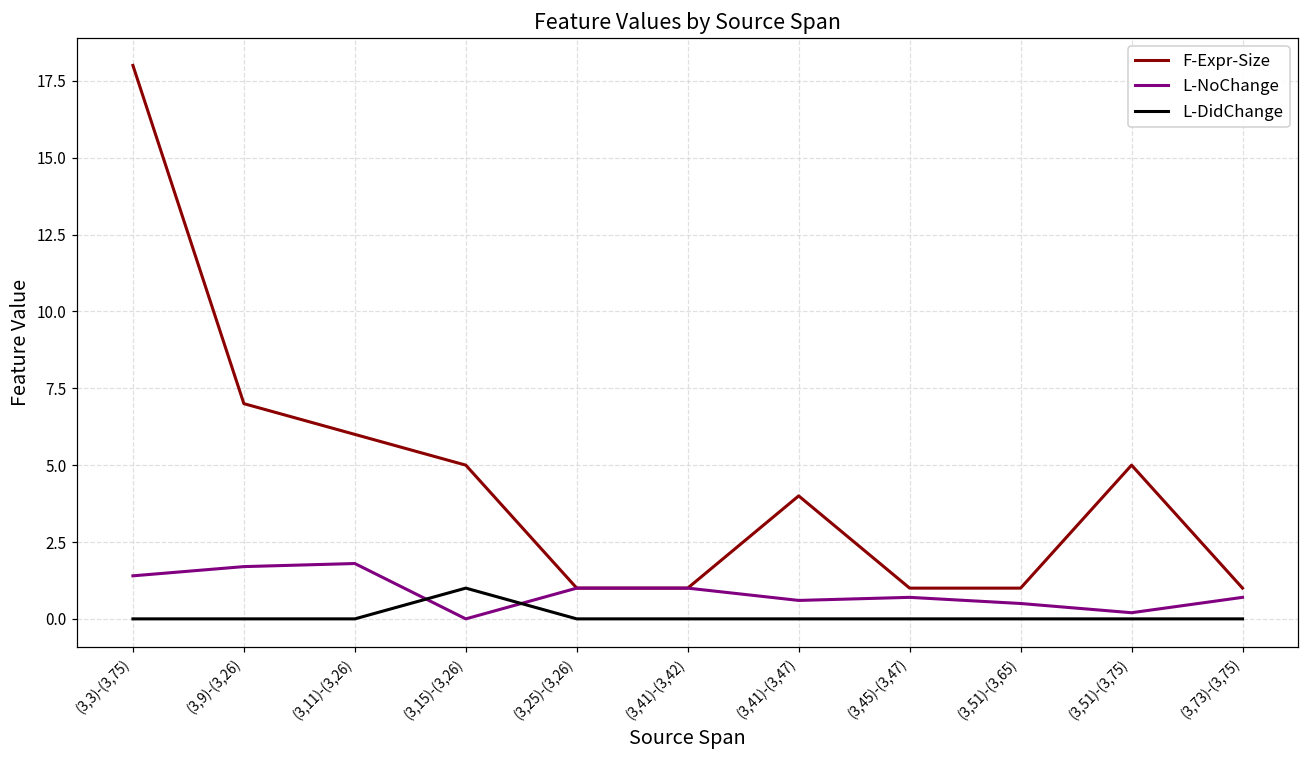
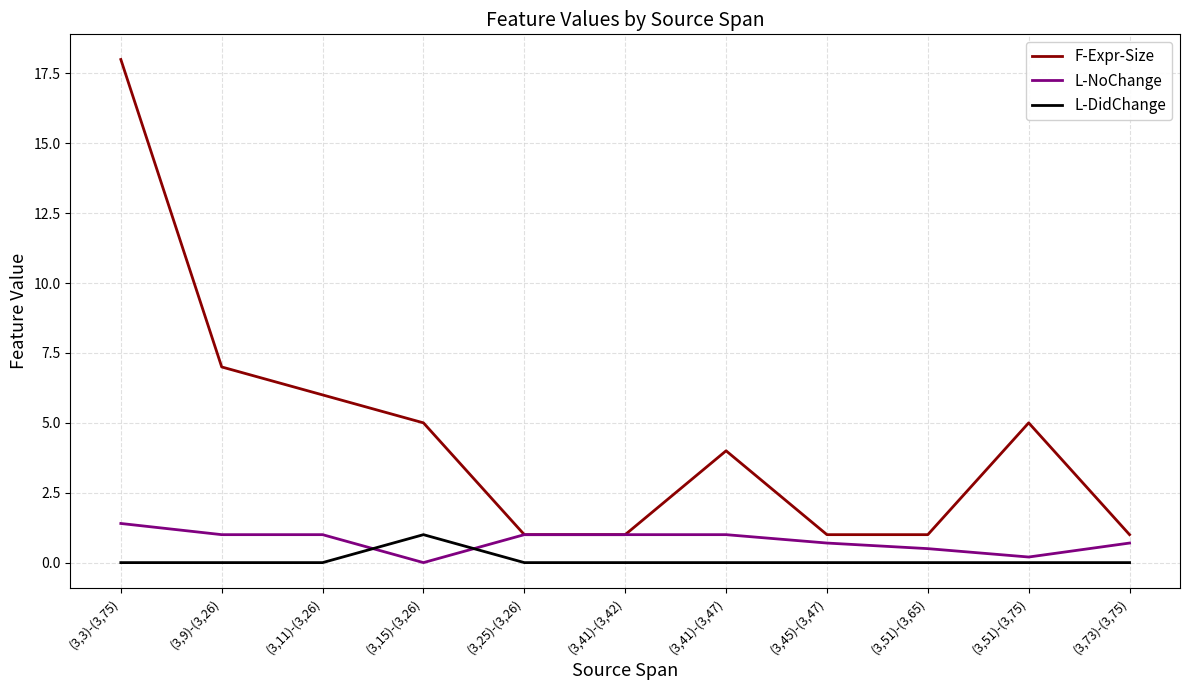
L-NoChange, (3,9)-(3,26): 1.7 -> 1.0
L-NoChange, (3,11)-(3,26): 1.8 -> 1.0
L-NoChange, (3,41)-(3,47): 0.6 -> 1.0
